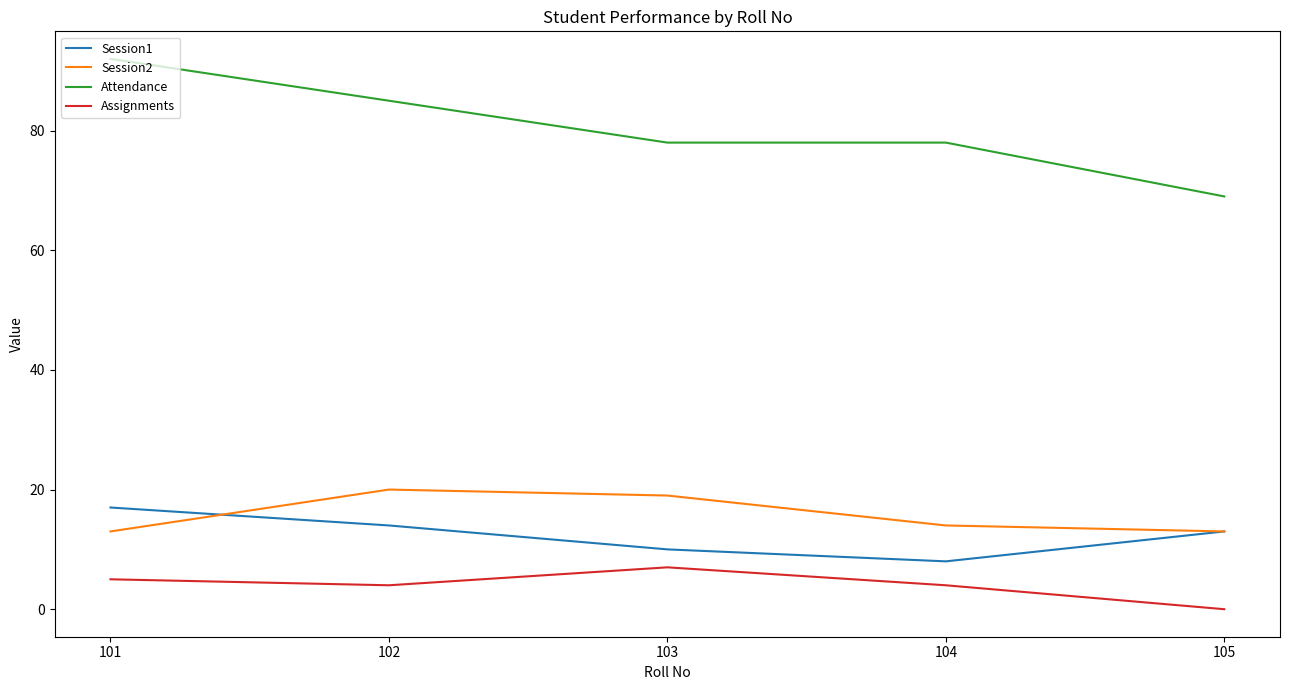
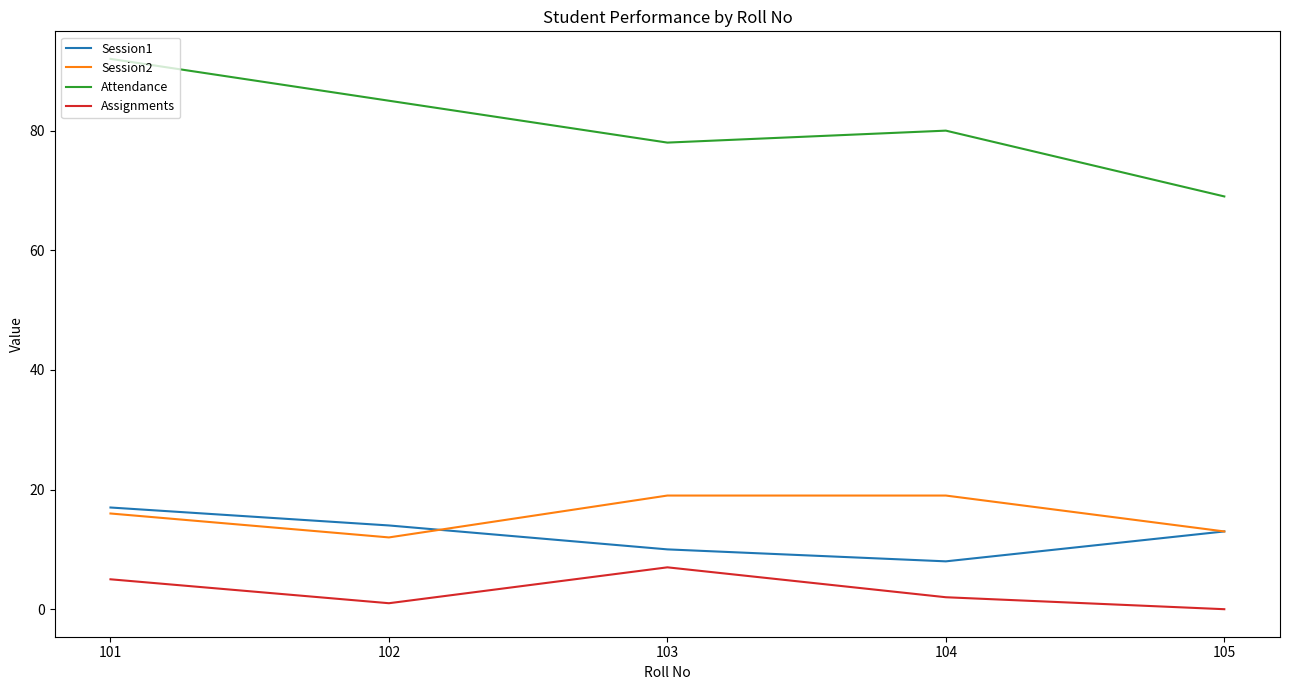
Session2, 101: 13 -> 16
Session2, 102: 20 -> 12
Assignments, 102: 4 -> 1
Session2, 104: 14 -> 19
Attendance, 104: 78 -> 80
Assignments, 104: 4 -> 2
